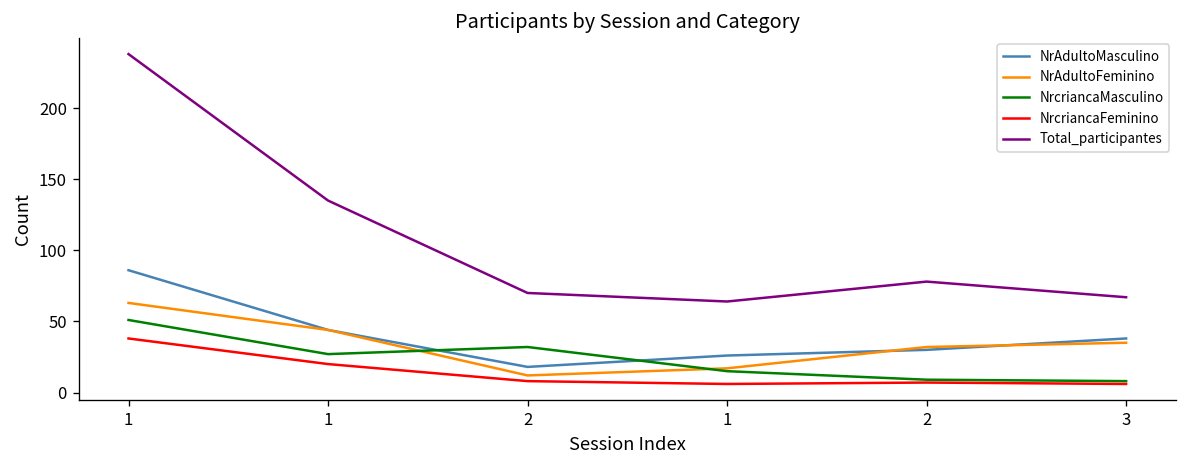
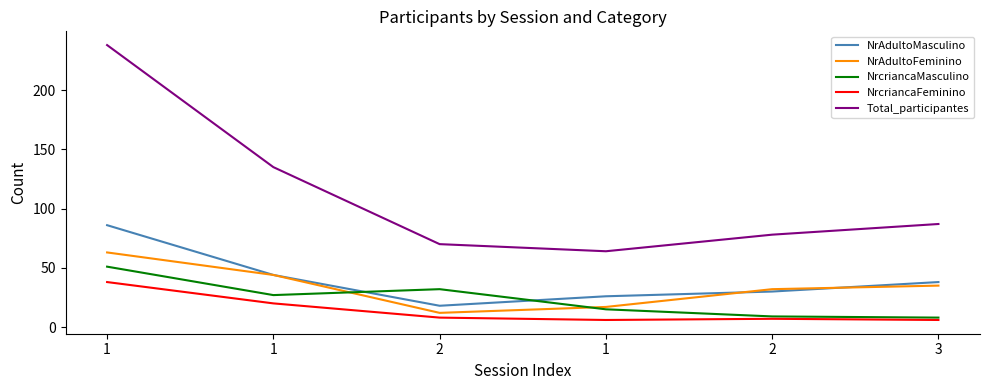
Total_participantes, 3: 67 -> 87
